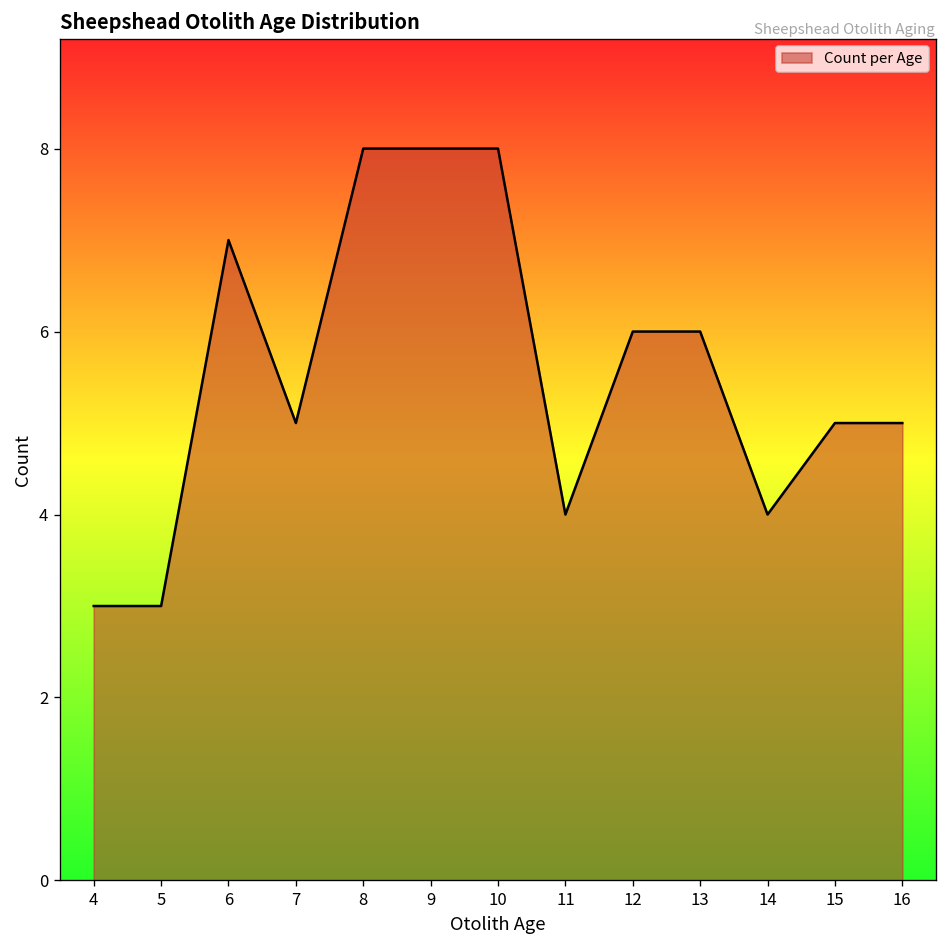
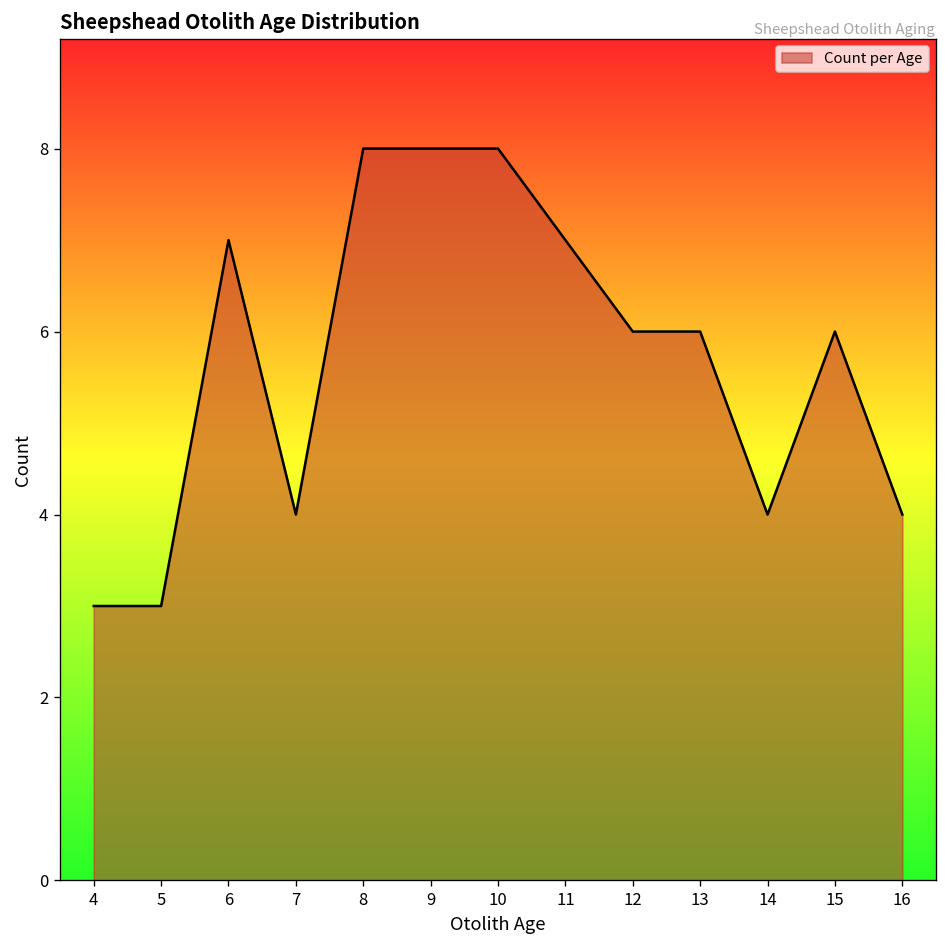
7: 5 -> 4
11: 4 -> 7
15: 5 -> 6
16: 5 -> 4
